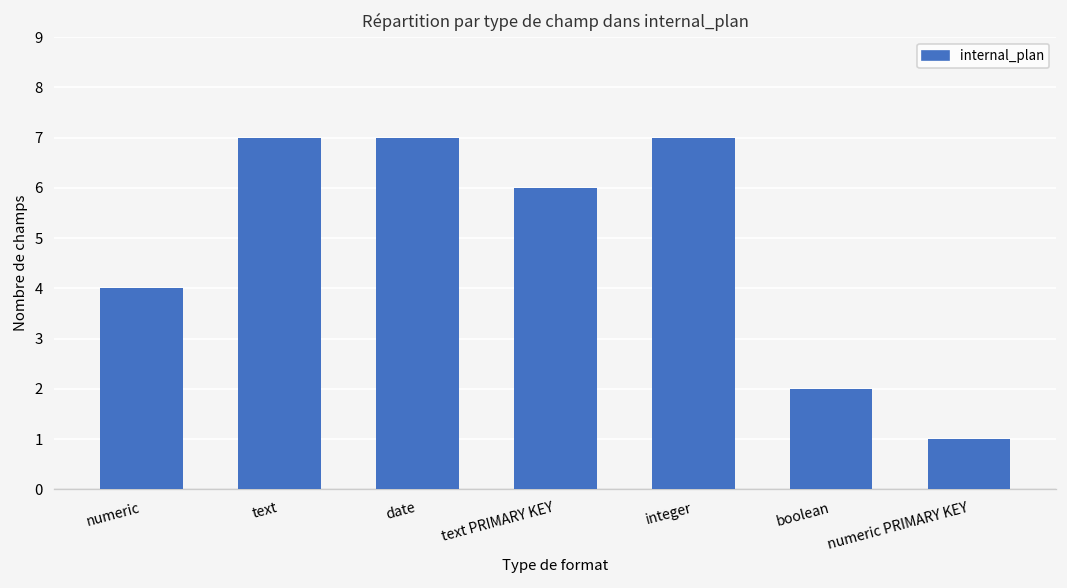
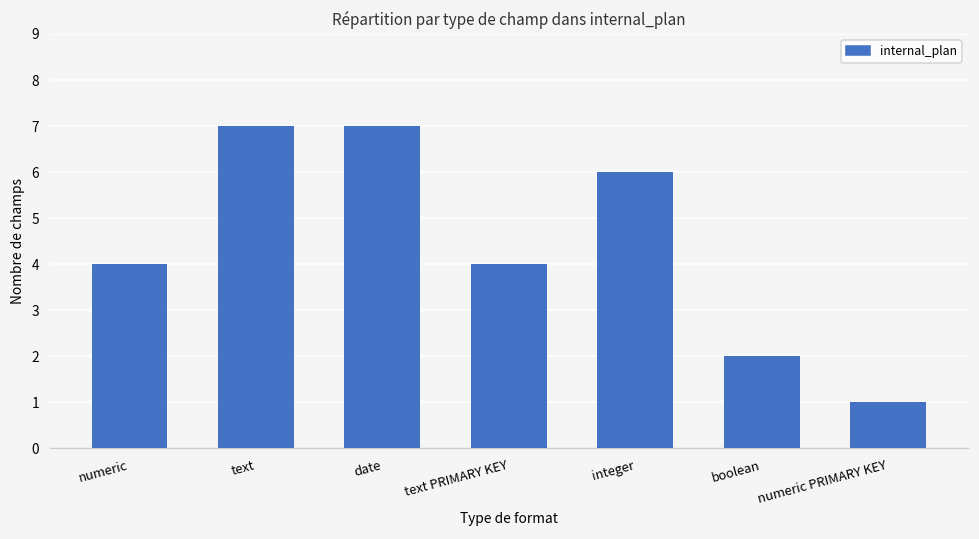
text PRIMARY KEY: 6 -> 4
integer: 7 -> 6
